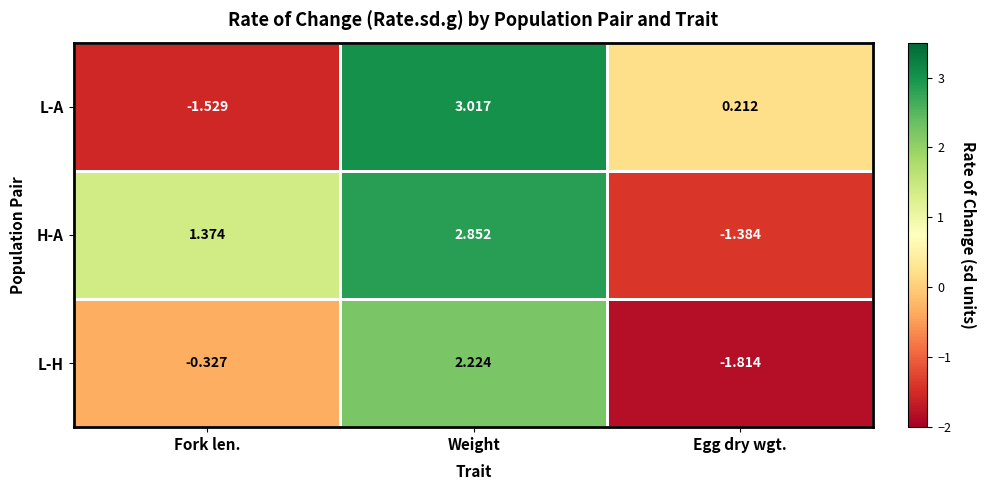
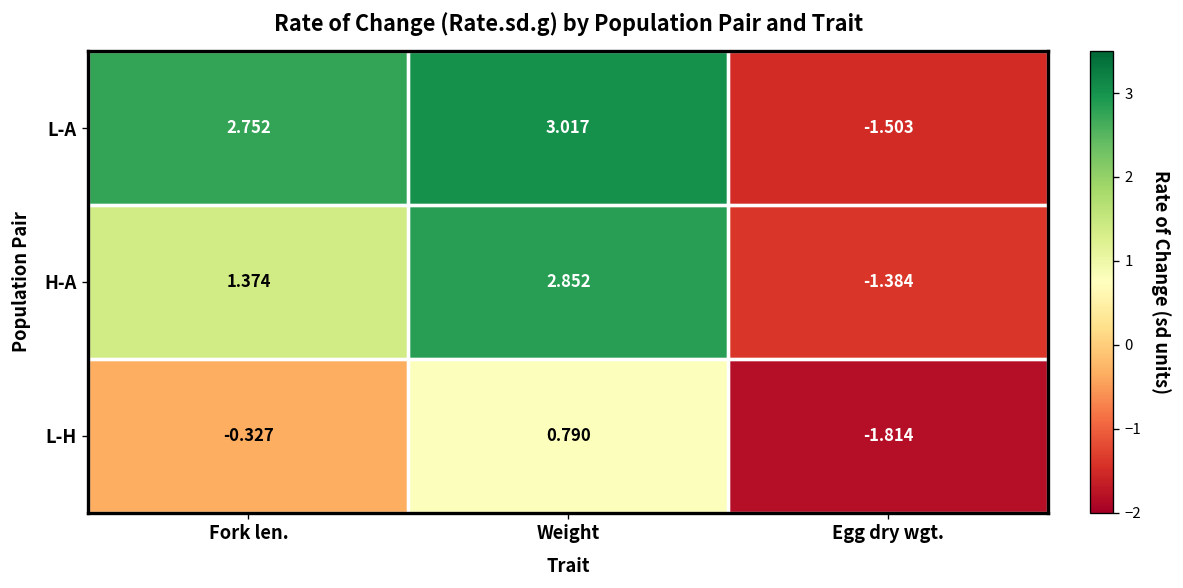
L-A, Fork len.: -1.529 -> 2.752
L-A, Egg dry wgt.: 0.212 -> -1.503
L-H, Weight: 2.224 -> 0.790
